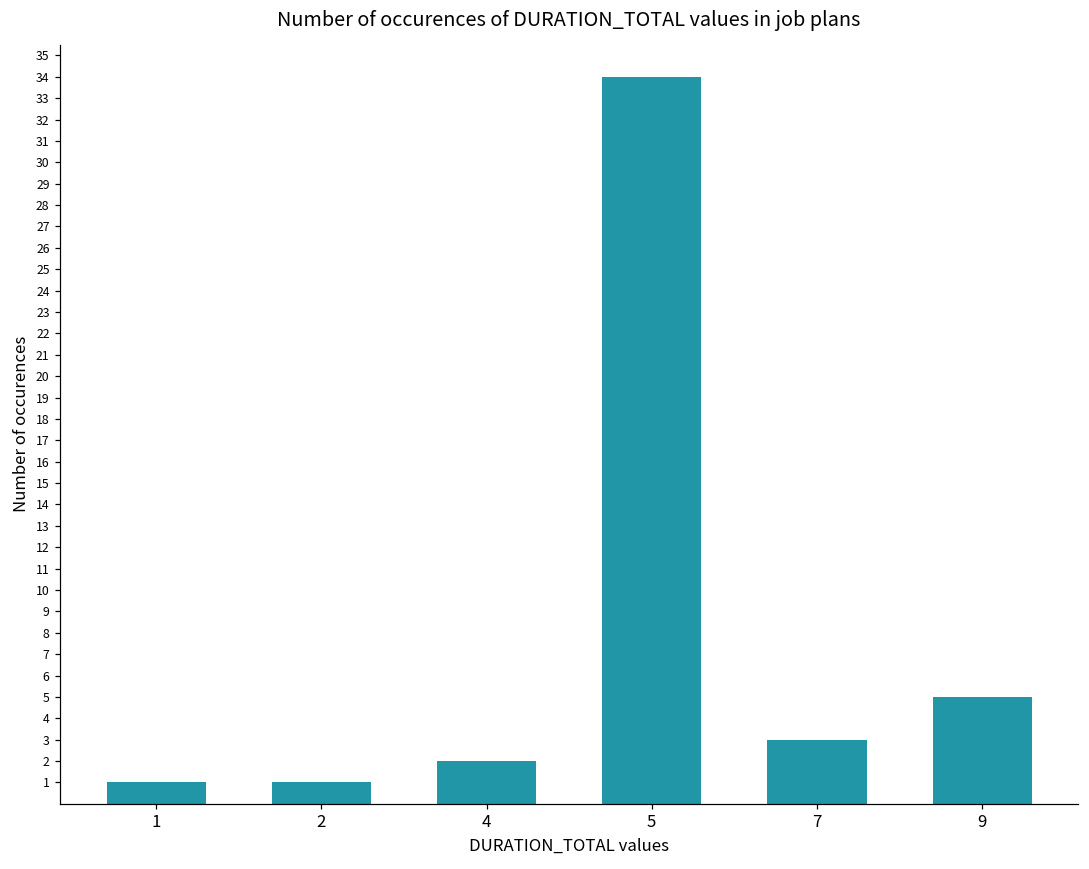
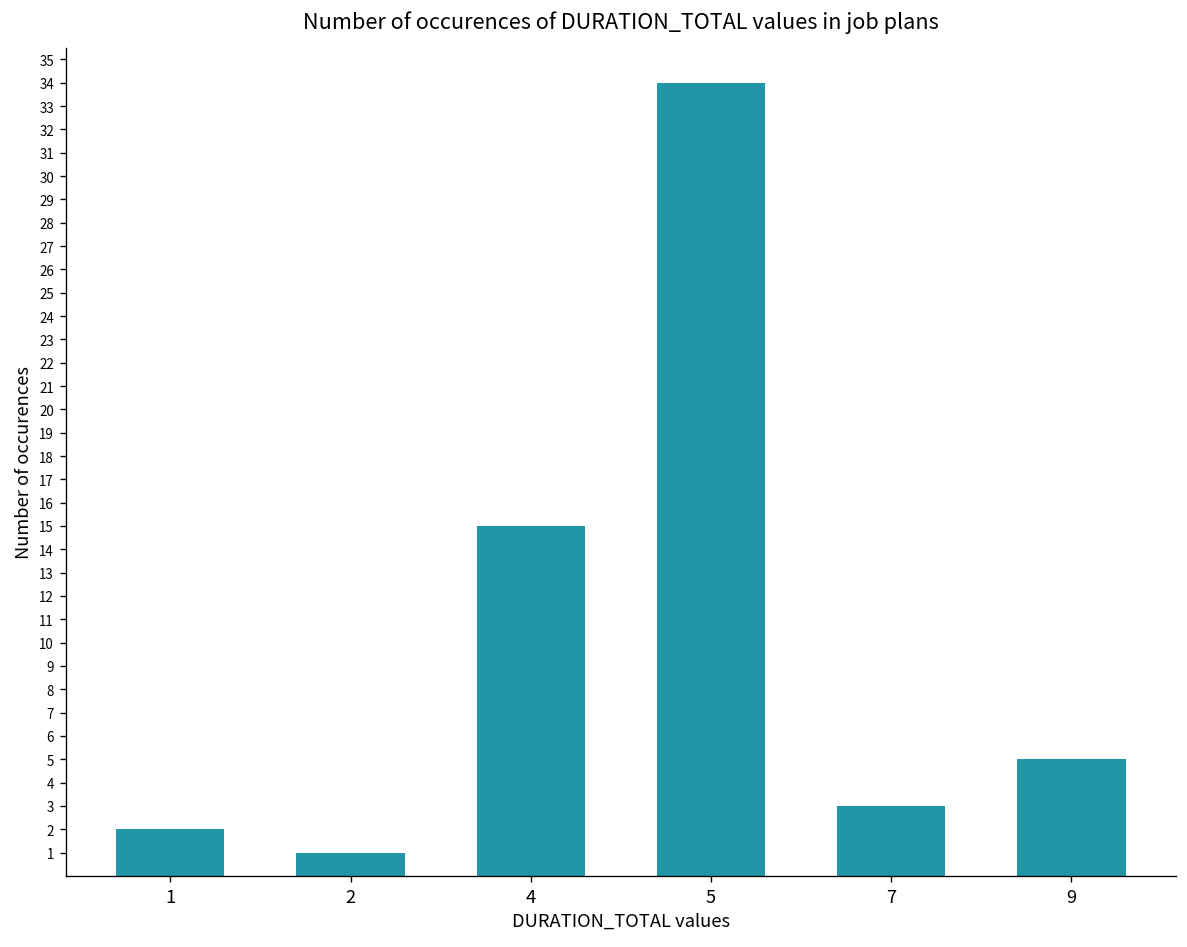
1: 1 -> 2
4: 2 -> 15
